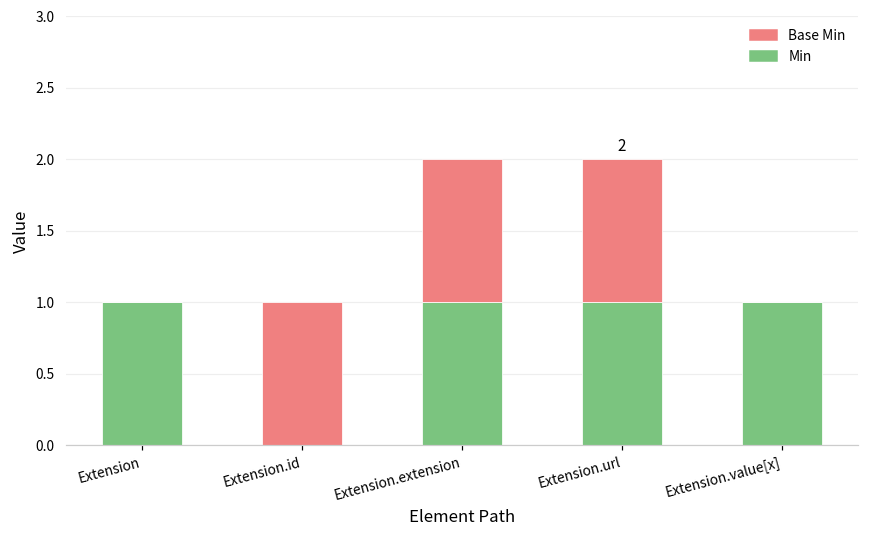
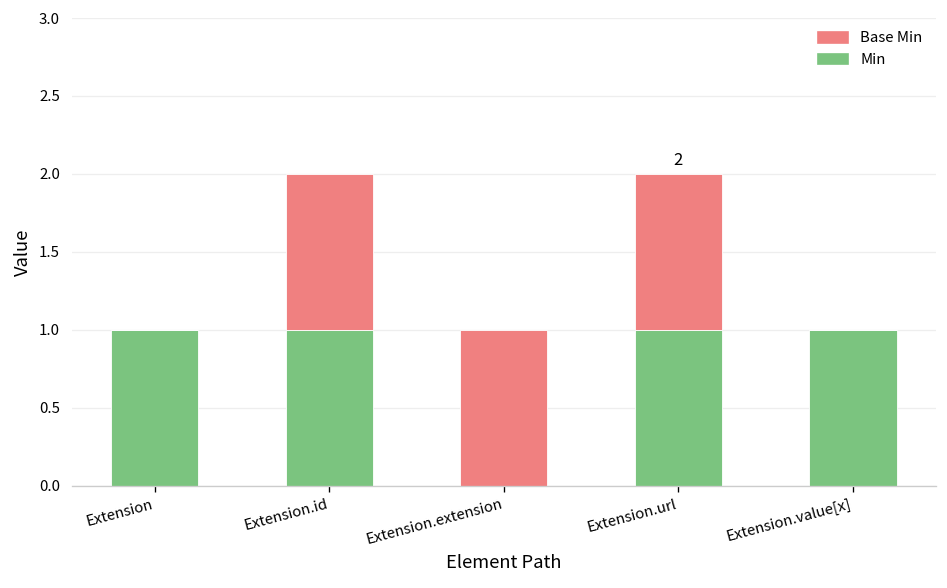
Min, Extension.id: 0 -> 1
Min, Extension.extension: 1 -> 0
